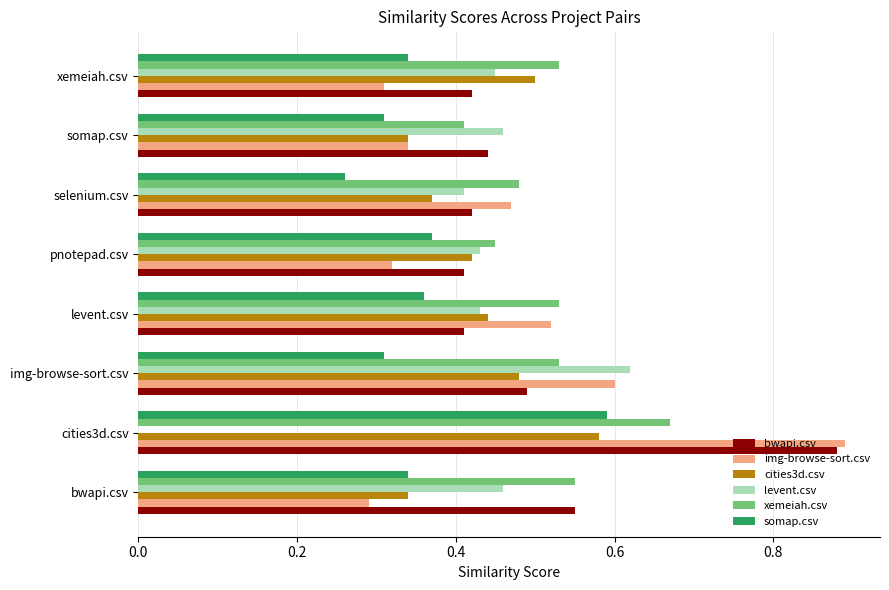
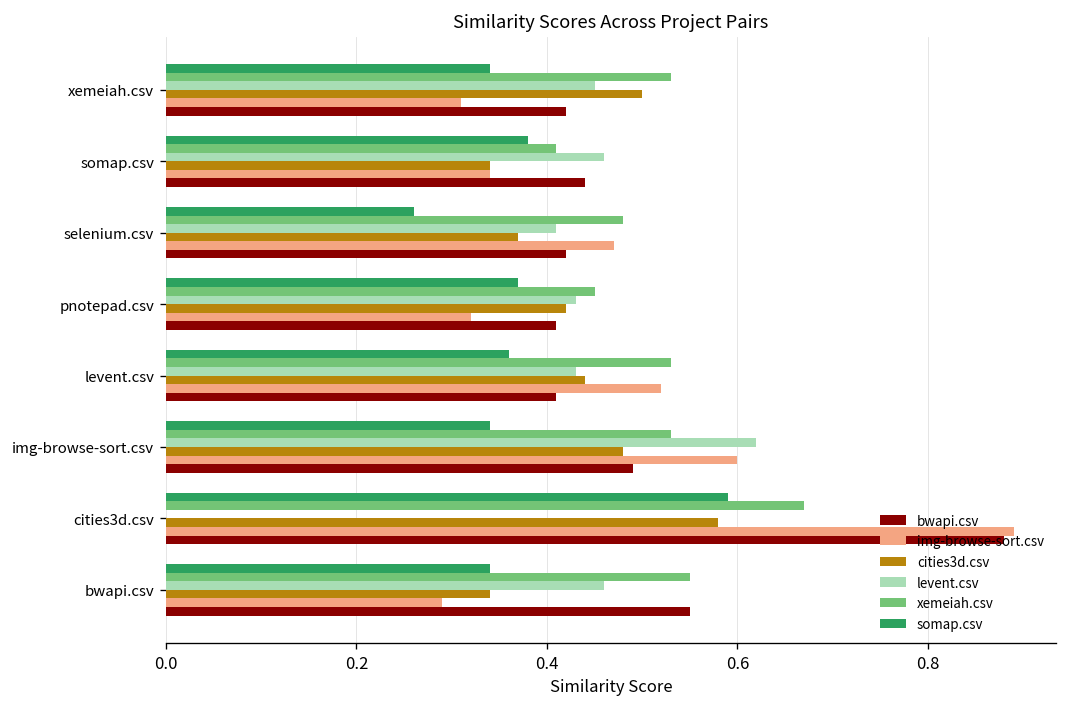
somap.csv, somap.csv: 0.31 -> 0.38
somap.csv, img-browse-sort.csv: 0.31 -> 0.34
